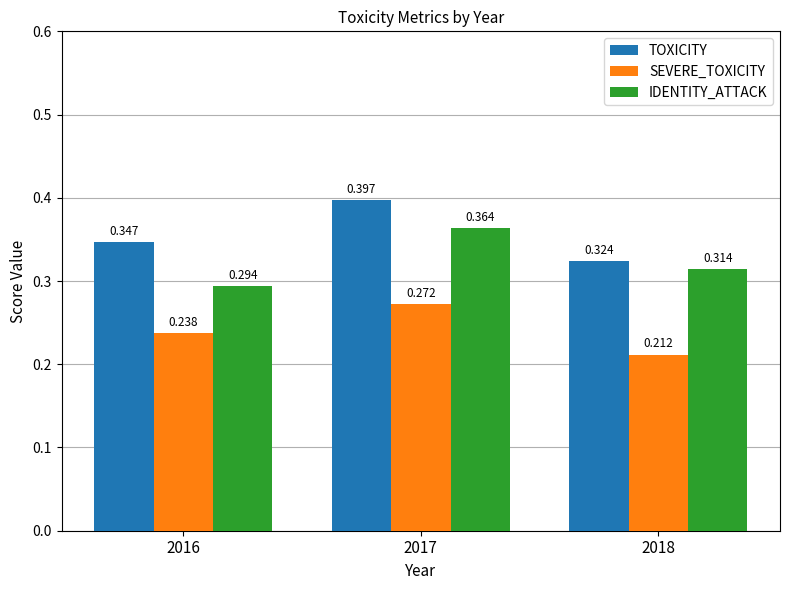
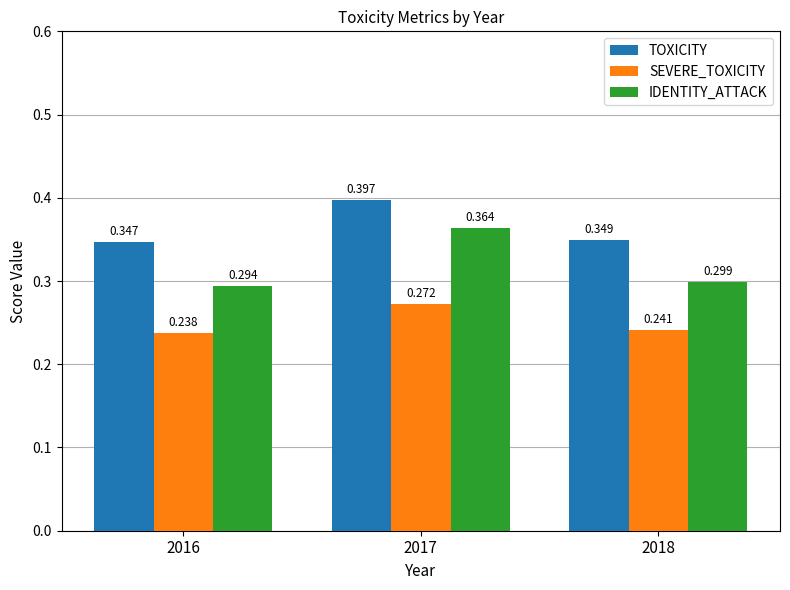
TOXICITY, 2018: 0.324 -> 0.349
SEVERE_TOXICITY, 2018: 0.212 -> 0.241
IDENTITY_ATTACK, 2018: 0.314 -> 0.299
